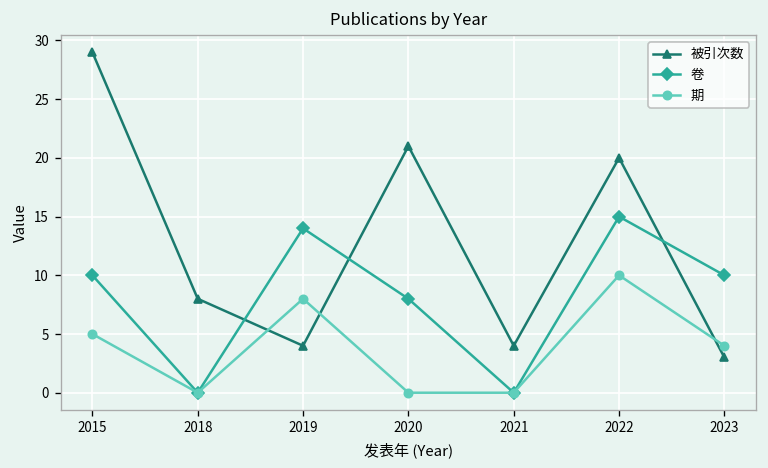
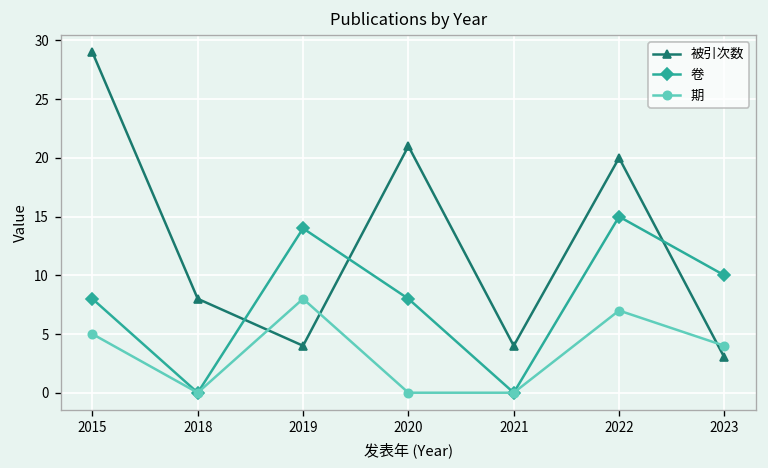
卷, 2015: 10 -> 8
期, 2022: 10 -> 7
